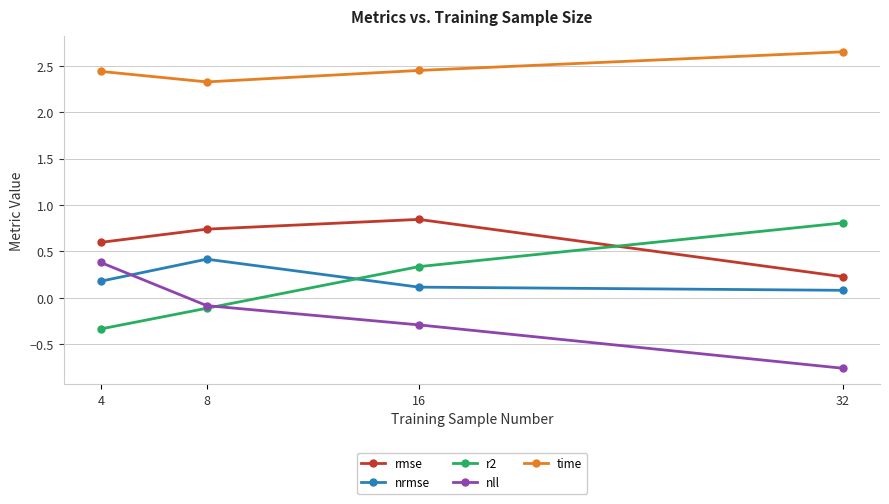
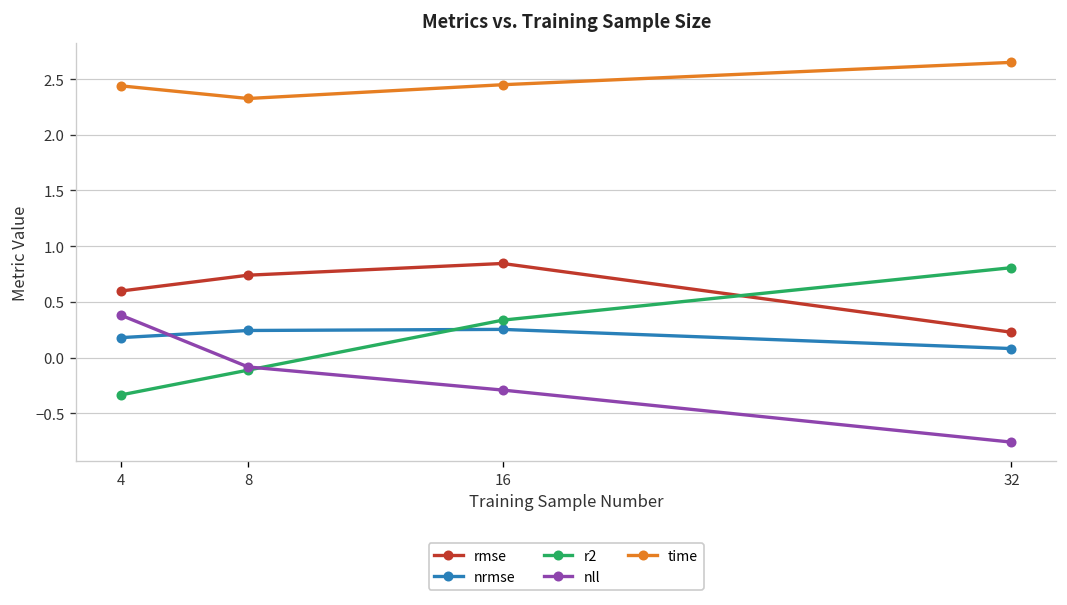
nrmse, 8: 0.4 -> 0.2
nrmse, 16: 0.1 -> 0.3
